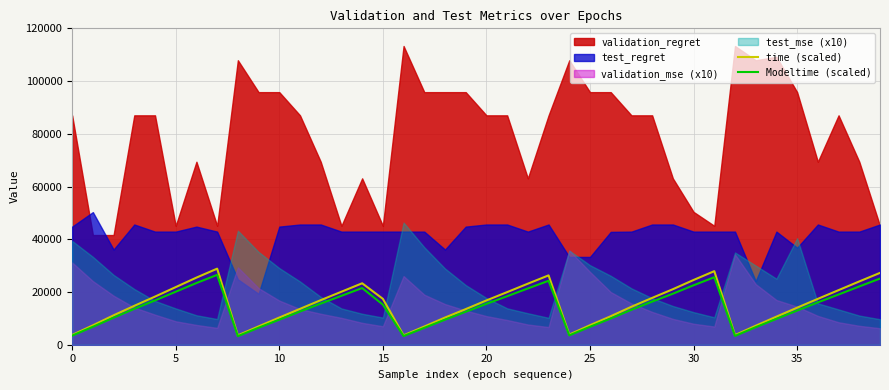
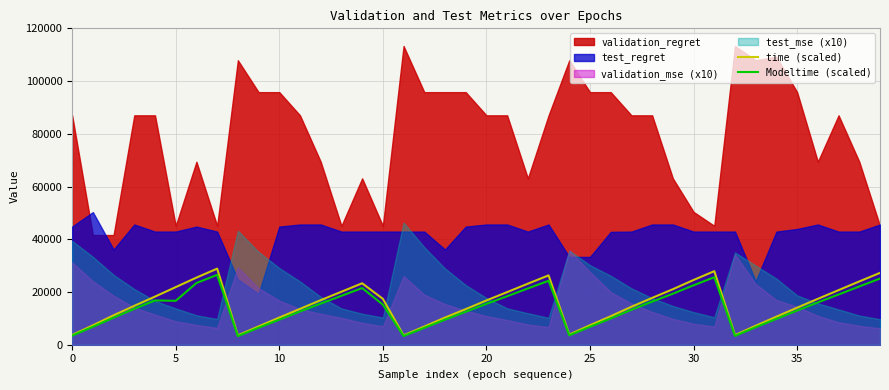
Modeltime (scaled), 5: 20000 -> 17000
test_regret, 35: 37000 -> 44000
test_mse (x10), 35: 40000 -> 19000
